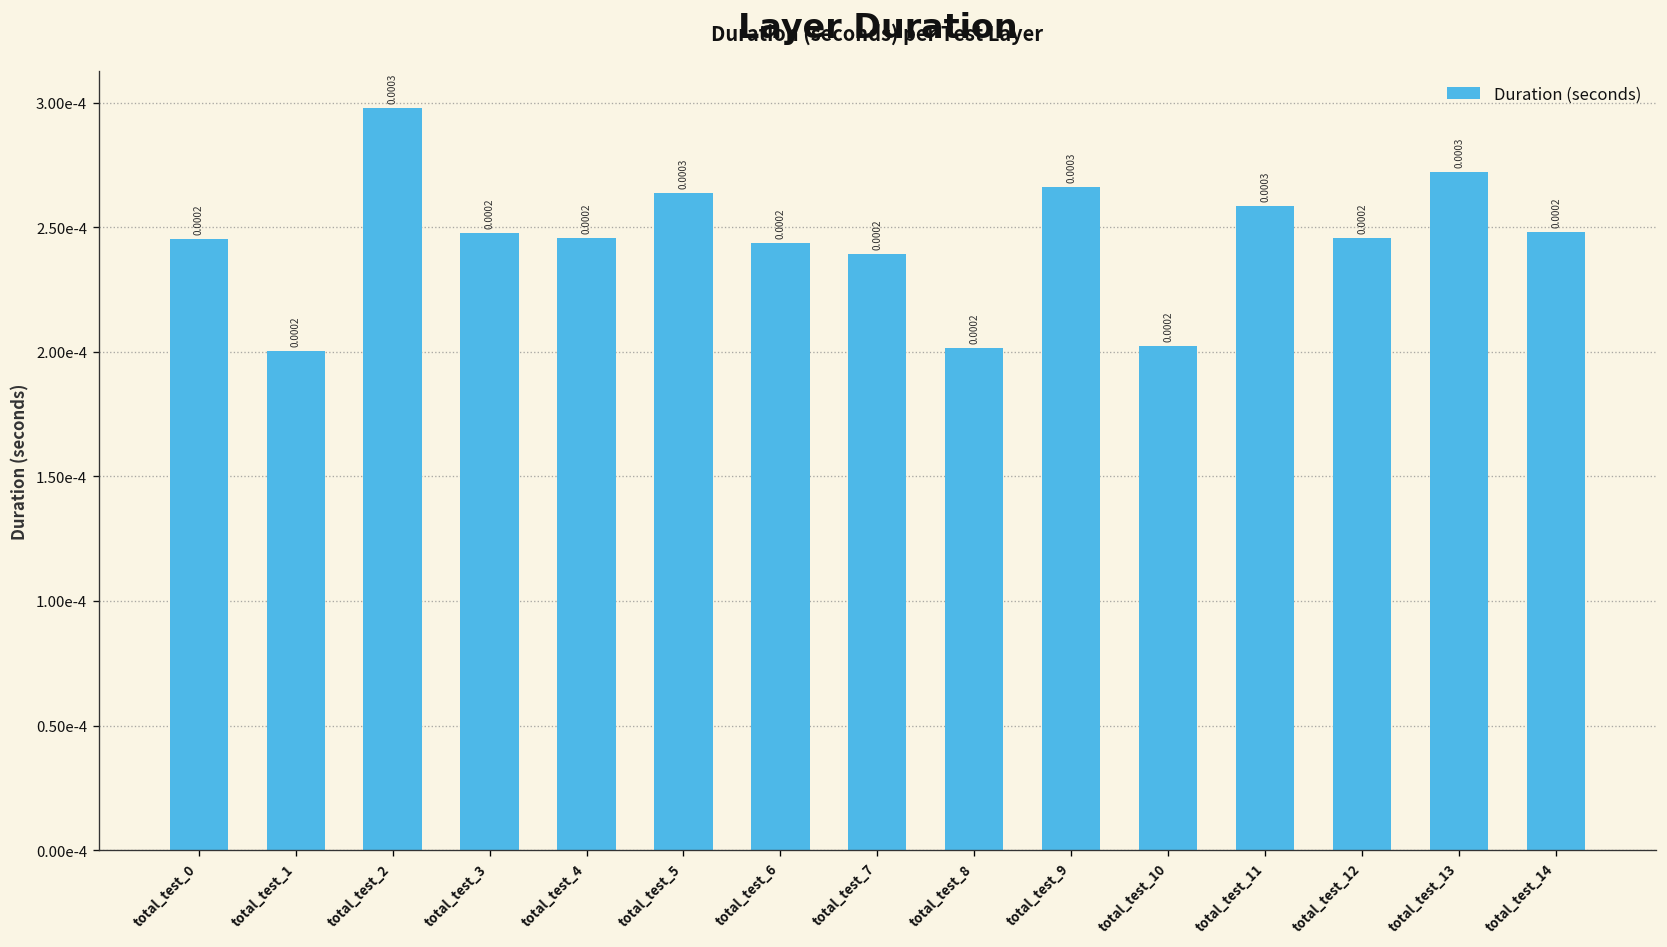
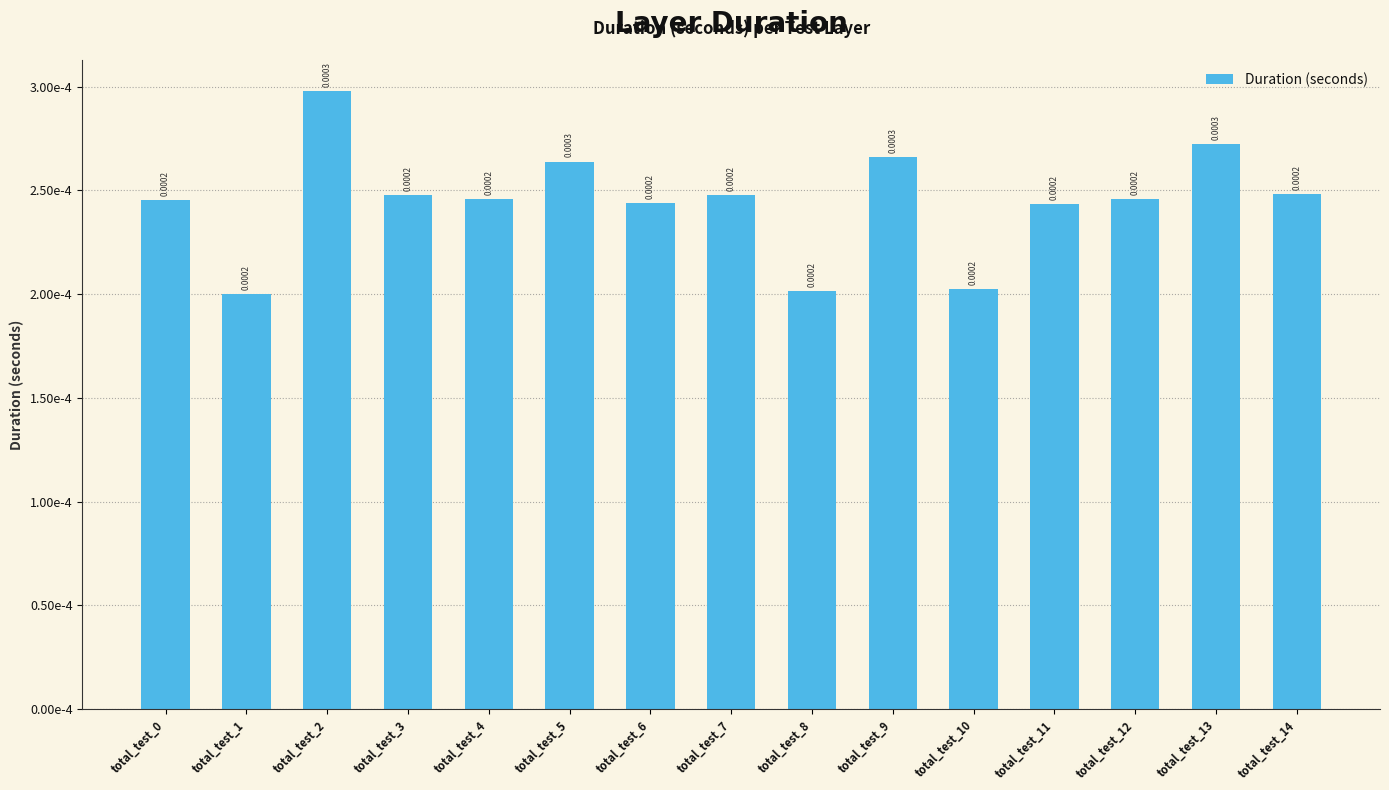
total_test_7: 0.000239 -> 0.000248
total_test_11: 0.0003 -> 0.0002
